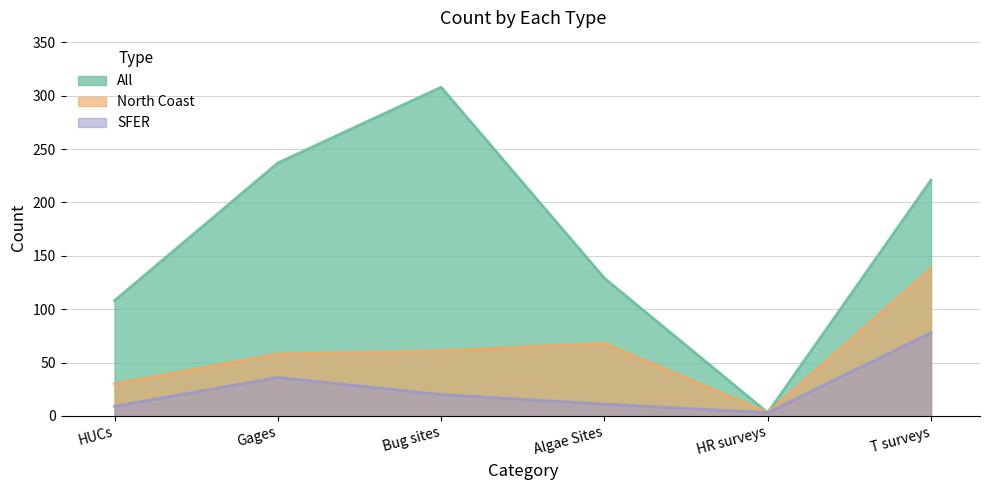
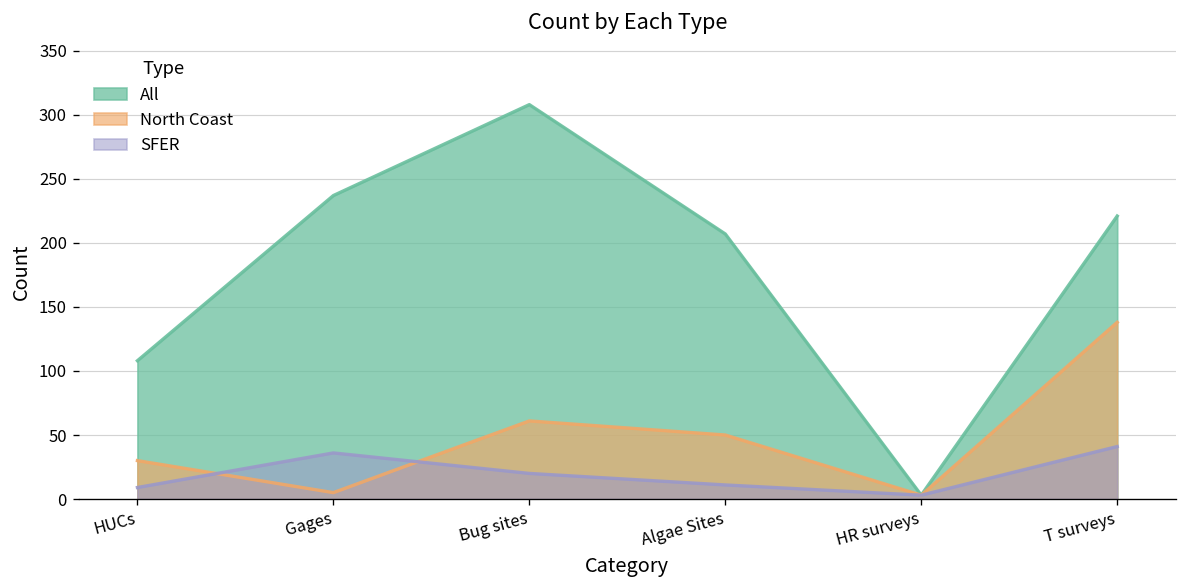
North Coast, Gages: 58 -> 5
All, Algae Sites: 129 -> 207
North Coast, Algae Sites: 68 -> 50
SFER, T surveys: 78 -> 41
